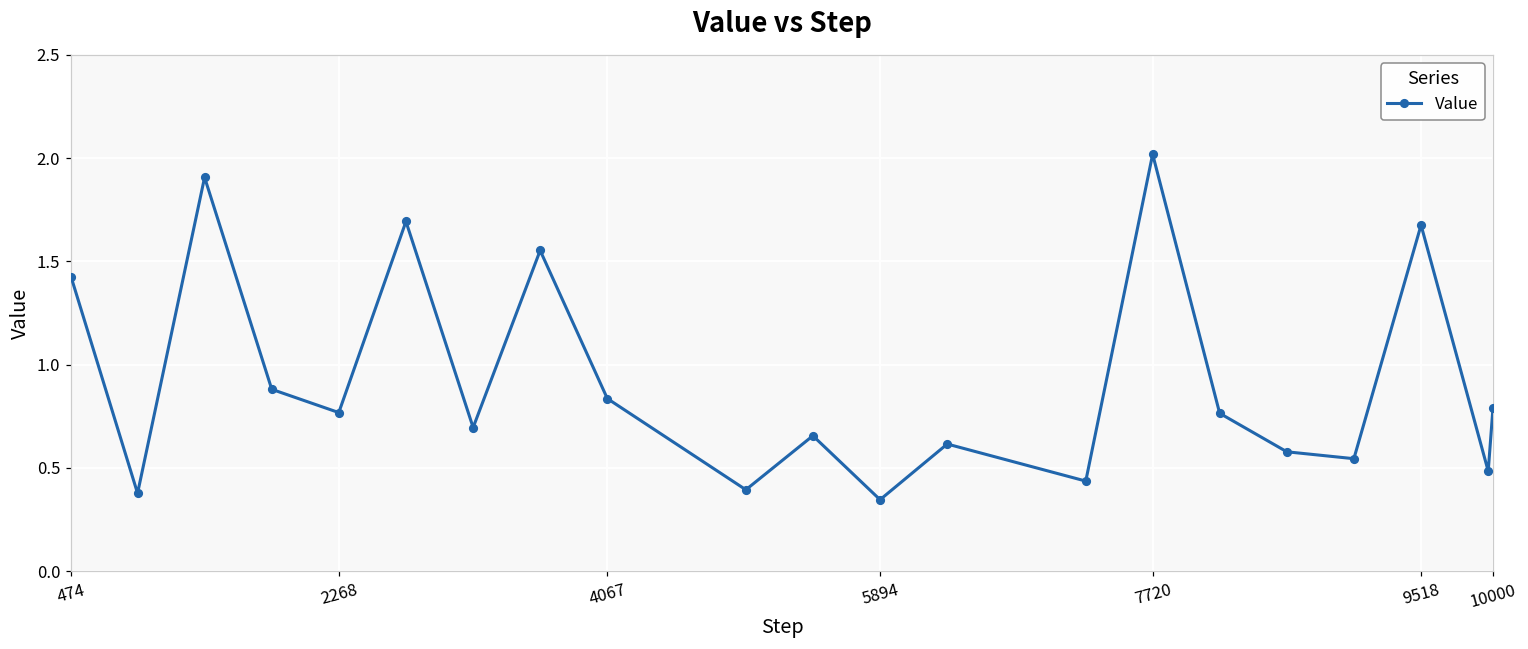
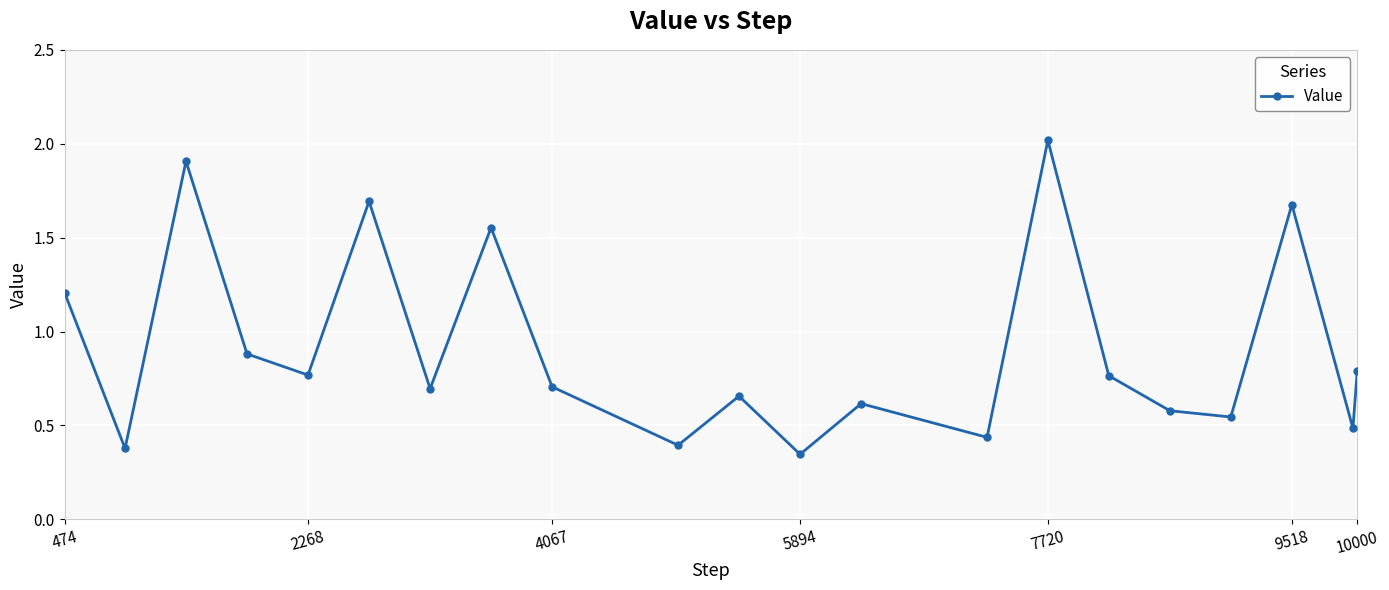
474: 1.43 -> 1.21
4067: 0.84 -> 0.71
